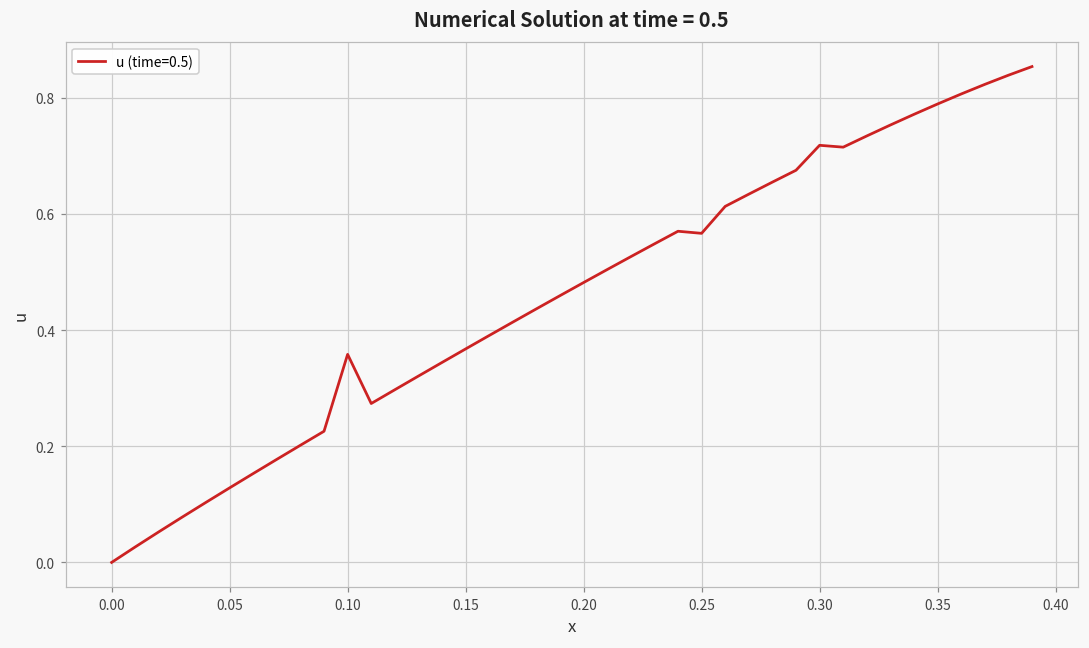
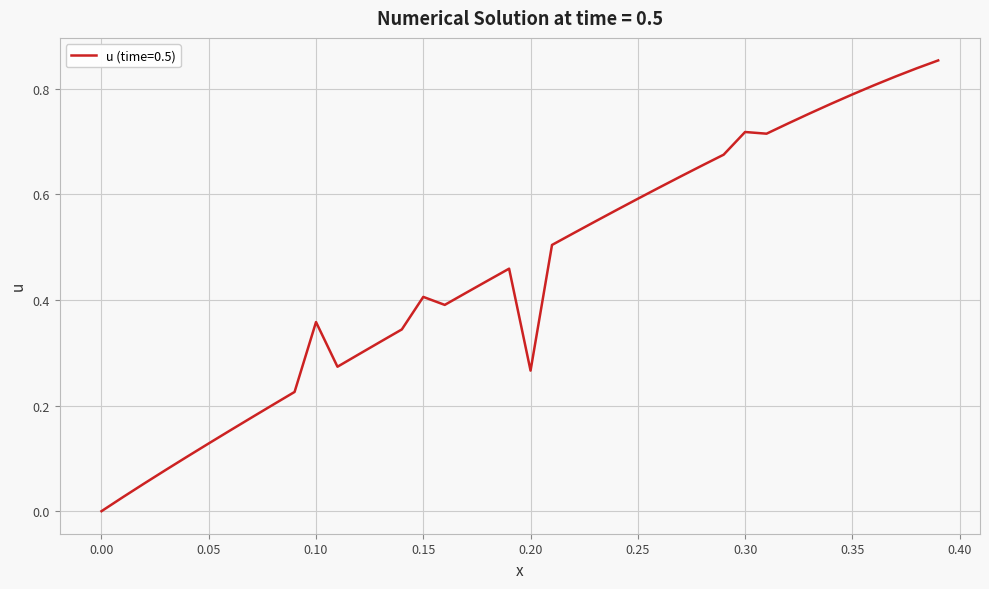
0.15: 0.37 -> 0.41
0.20: 0.48 -> 0.27
0.25: 0.57 -> 0.59
